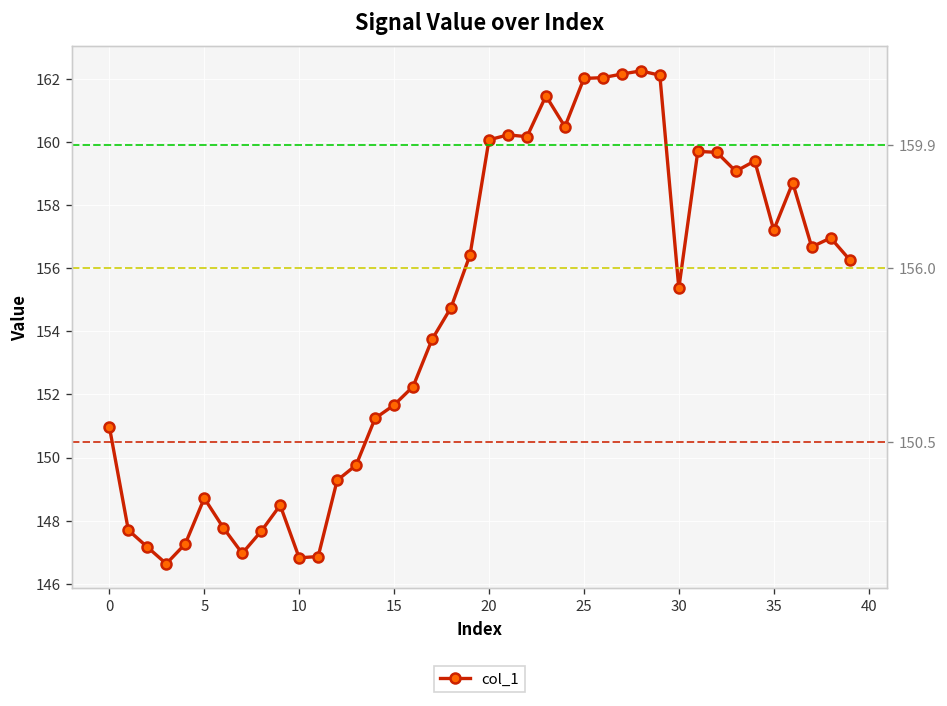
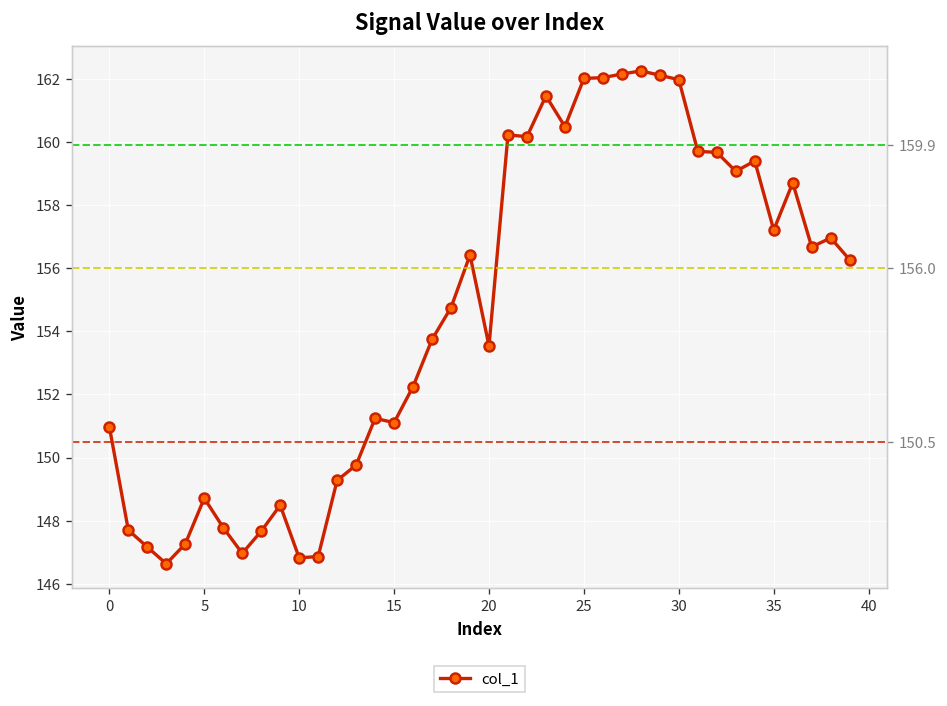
15: 151.7 -> 151.1
20: 160.1 -> 153.5
30: 155.4 -> 162.0
